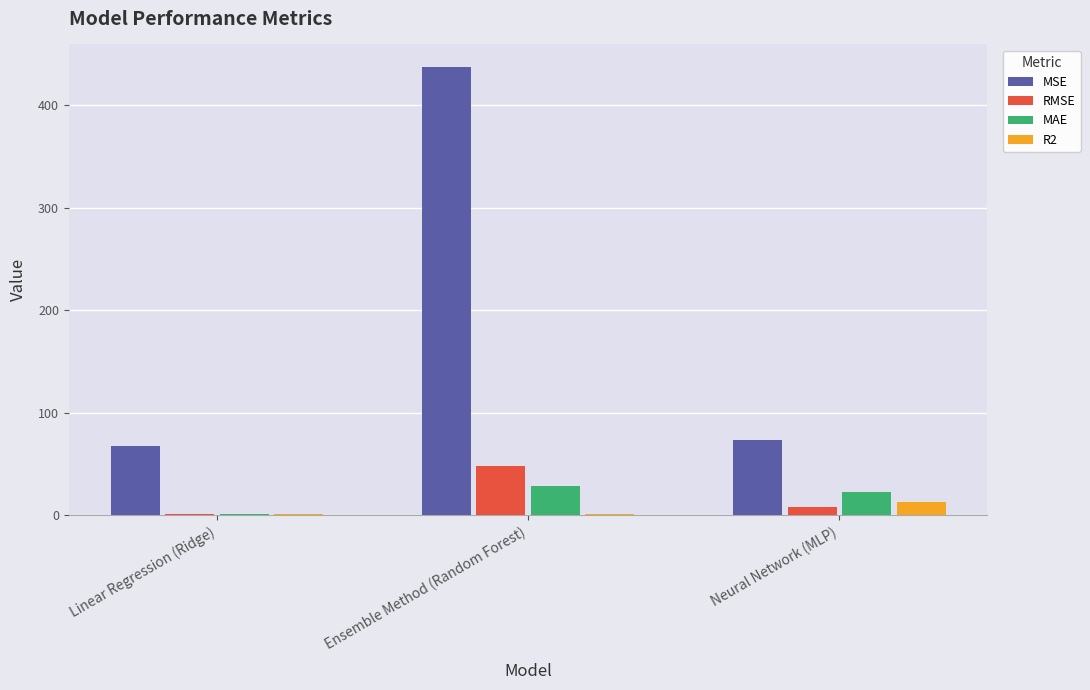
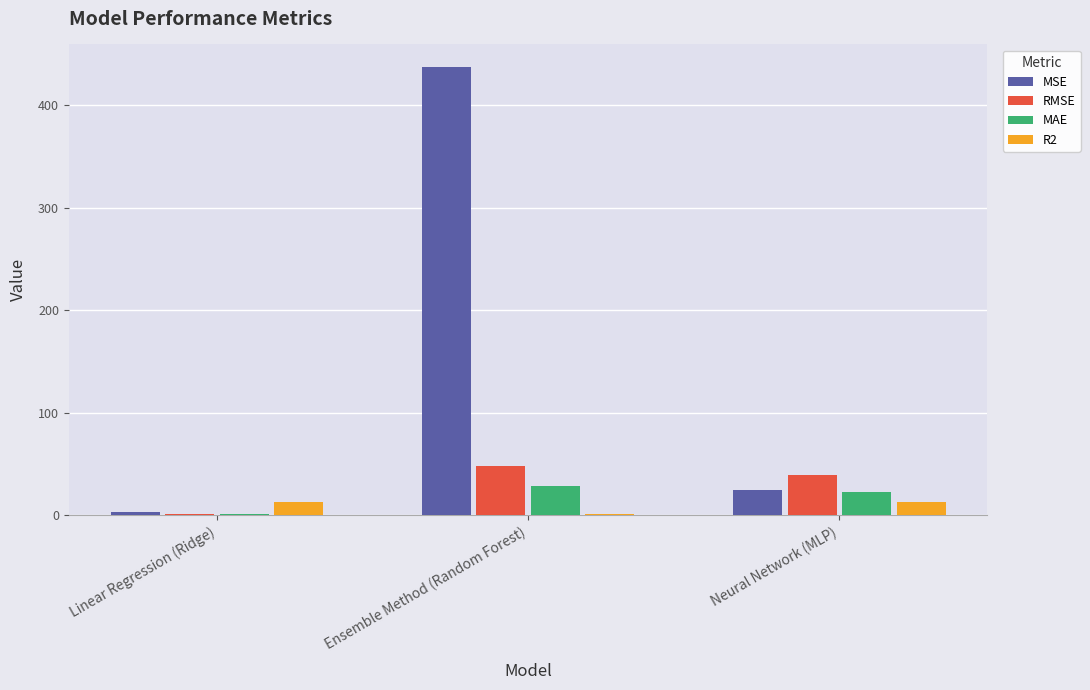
MSE, Linear Regression (Ridge): 68 -> 3
R2, Linear Regression (Ridge): 1 -> 13
MSE, Neural Network (MLP): 74 -> 24
RMSE, Neural Network (MLP): 9 -> 39
